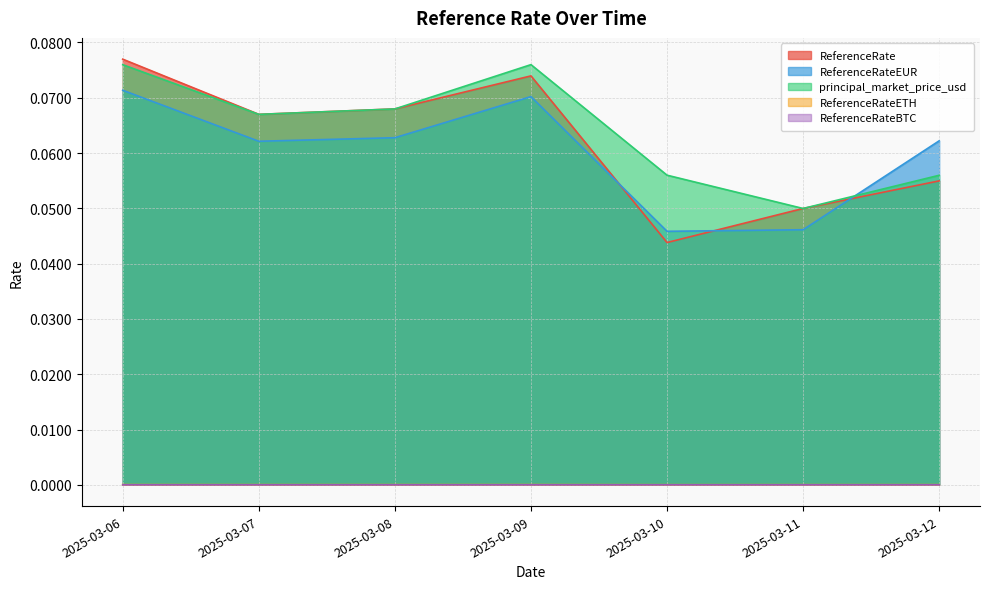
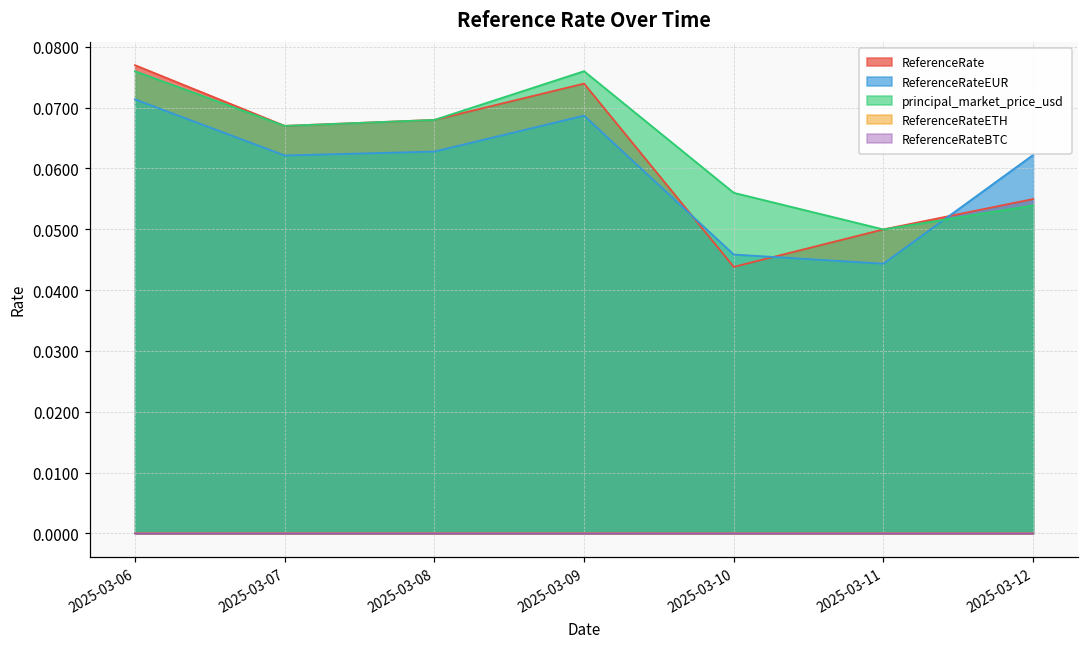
ReferenceRateEUR, 2025-03-09: 0.070 -> 0.069
ReferenceRateEUR, 2025-03-11: 0.046 -> 0.044
principal_market_price_usd, 2025-03-12: 0.056 -> 0.054
